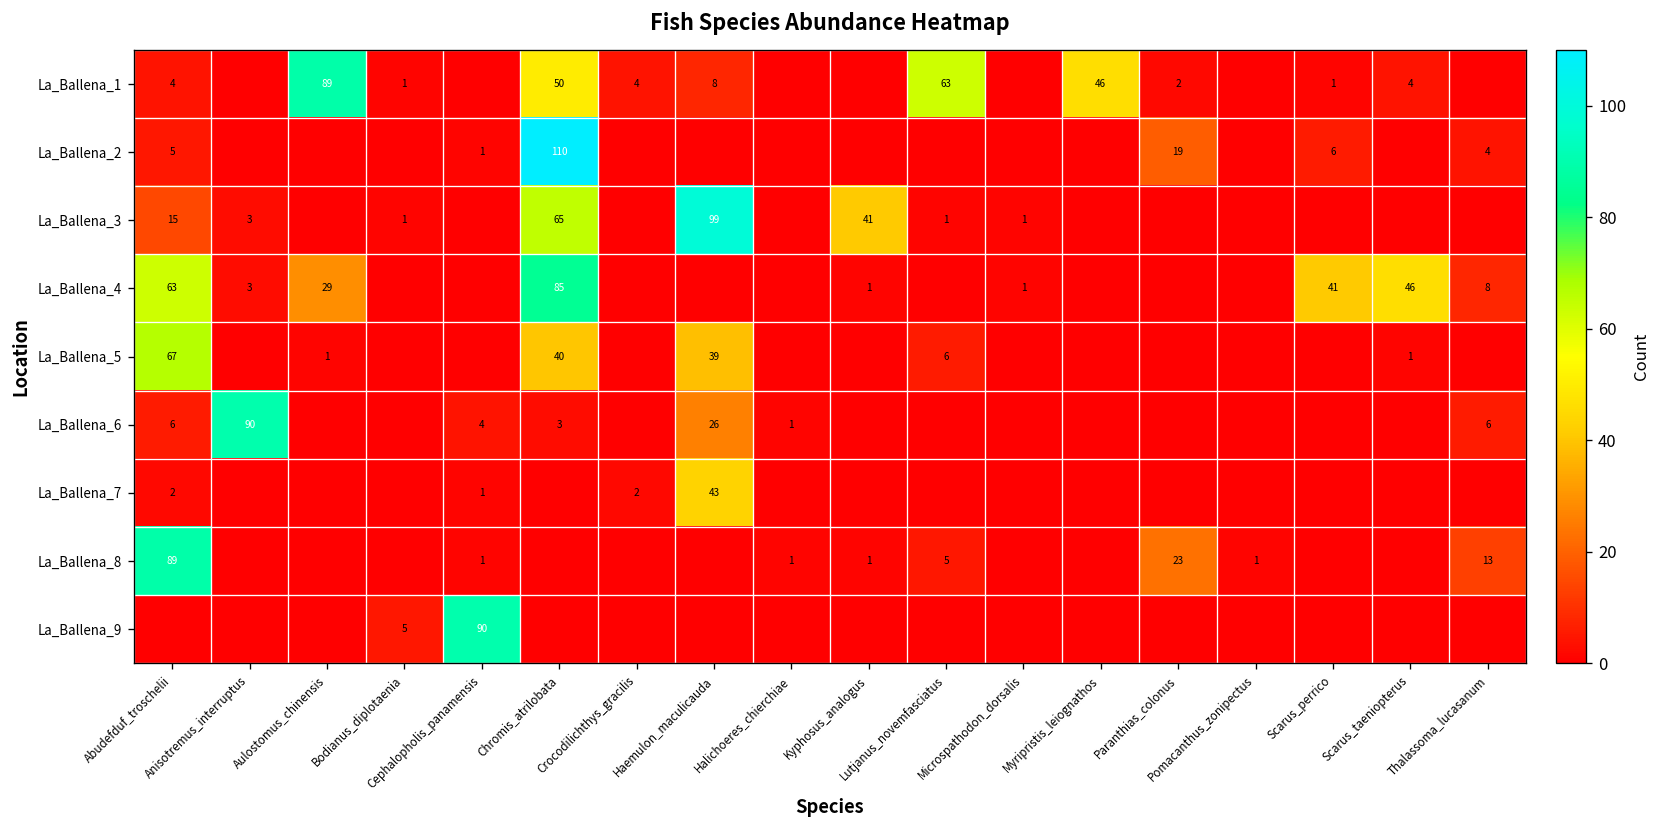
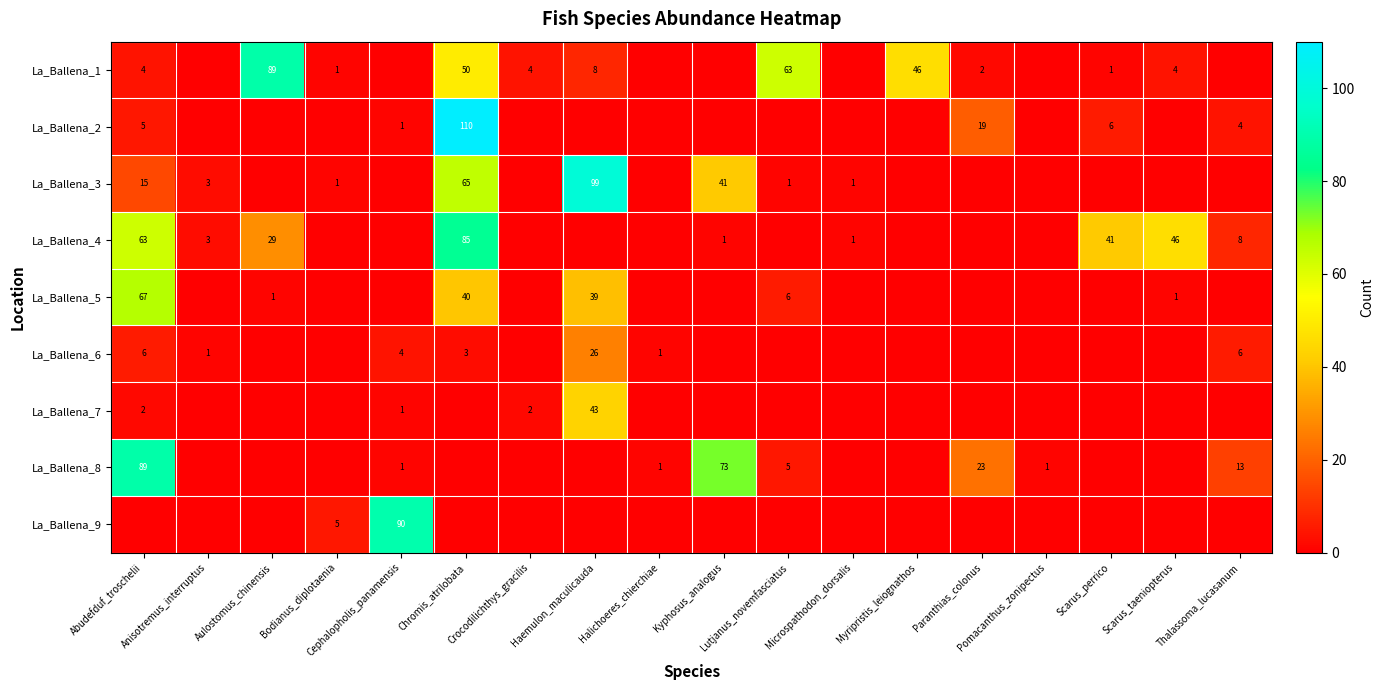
La_Ballena_6, Anisotremus_interruptus: 90 -> 1
La_Ballena_8, Kyphosus_analogus: 1 -> 73
